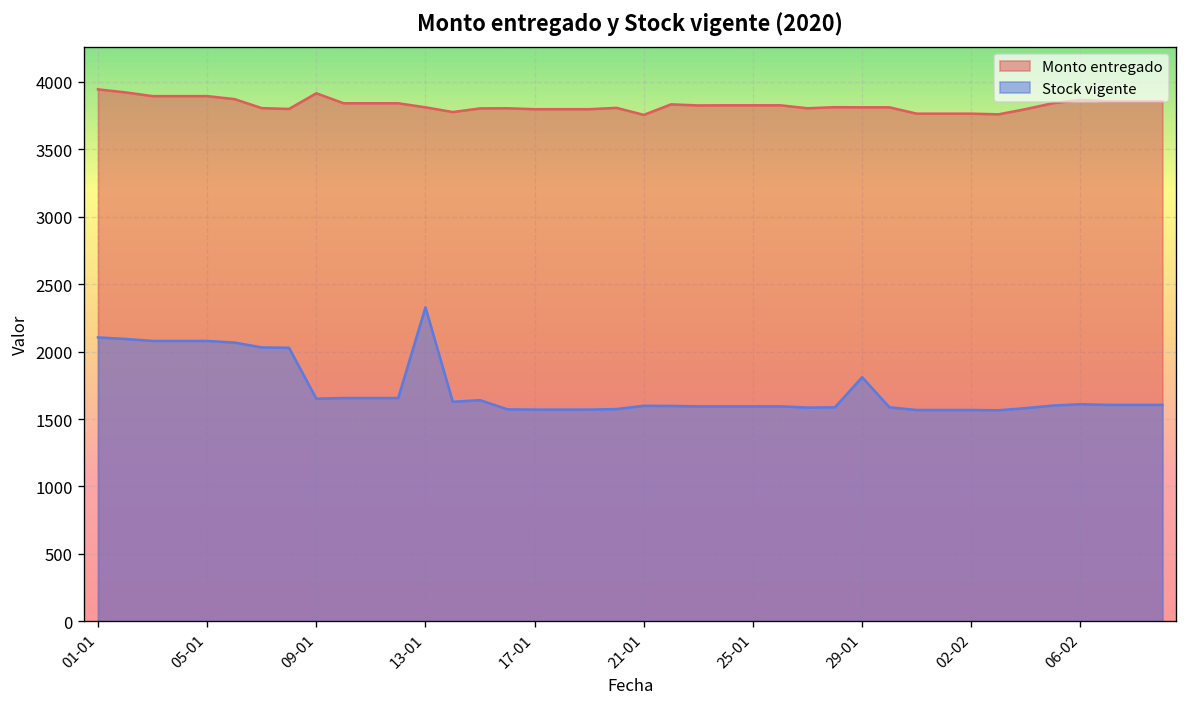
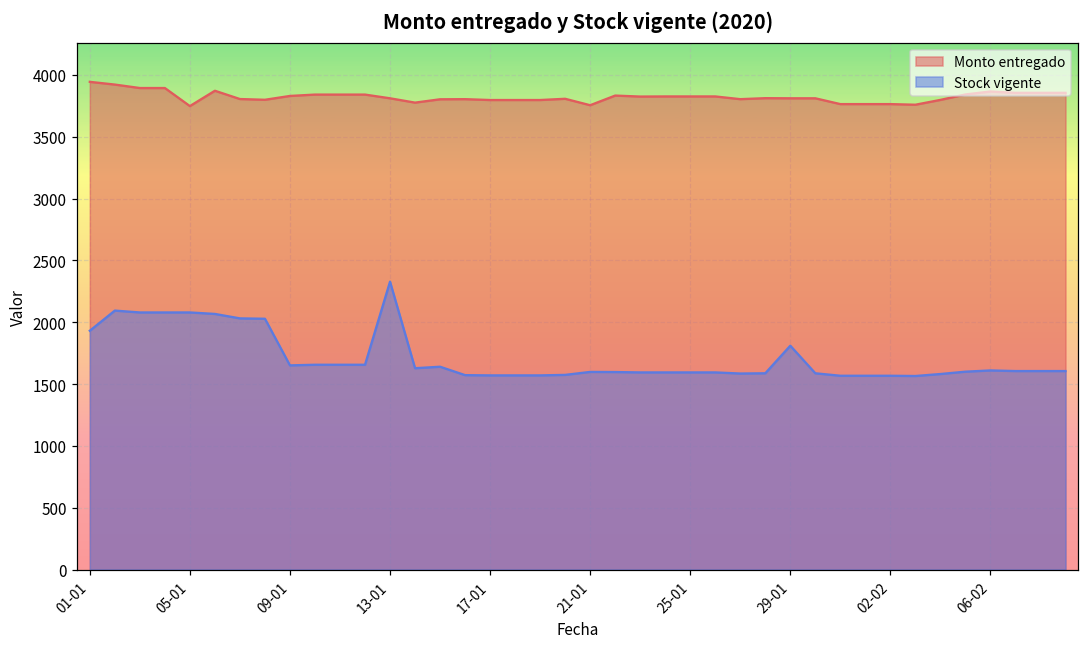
Stock vigente, 01-01: 2110 -> 1930
Monto entregado, 05-01: 3890 -> 3750
Monto entregado, 09-01: 3920 -> 3830
